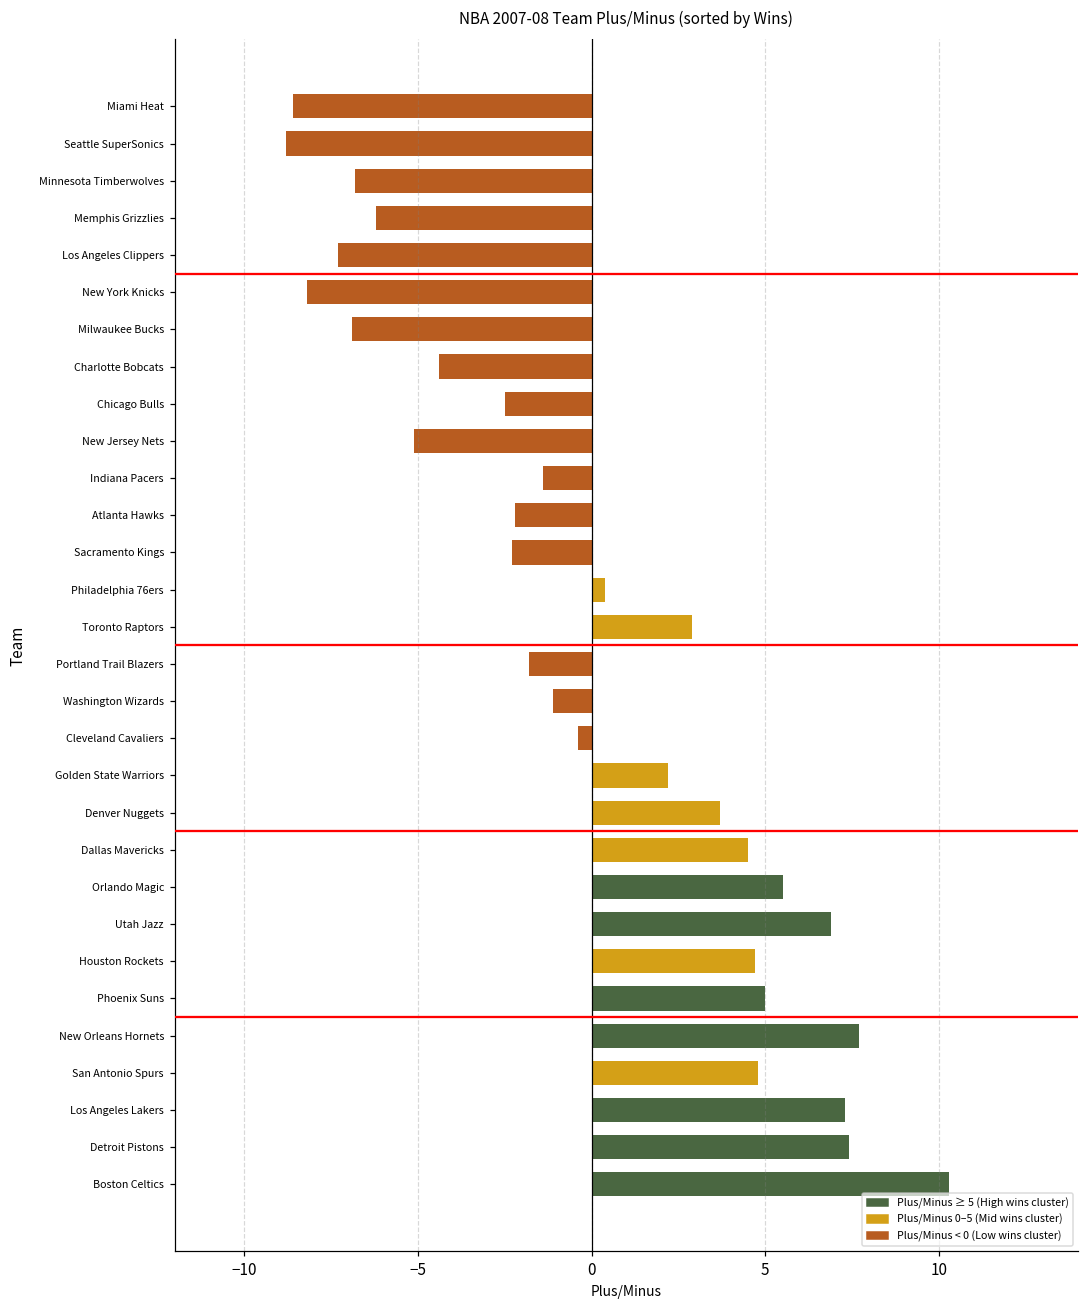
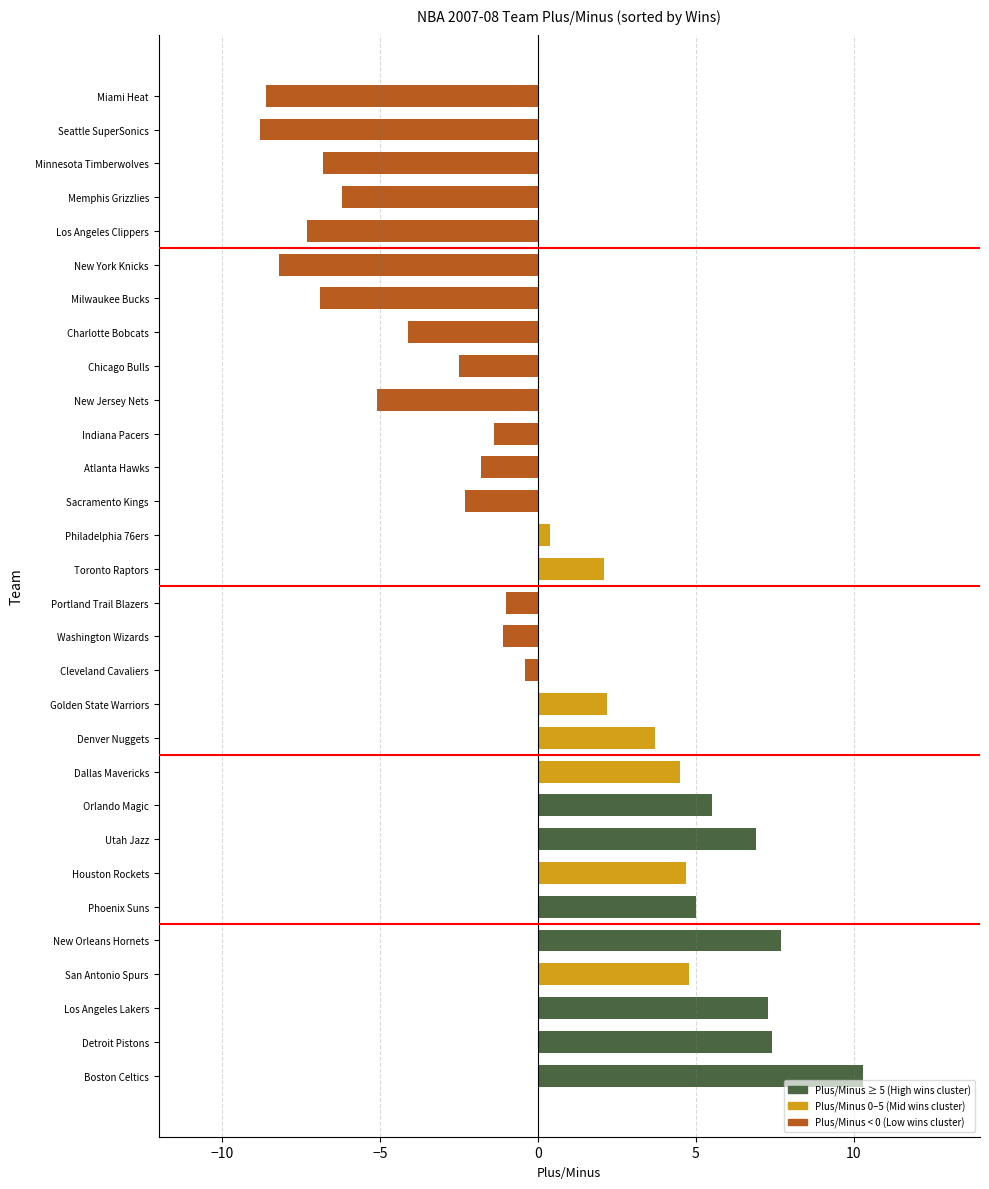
Charlotte Bobcats: -4.4 -> -4.1
Atlanta Hawks: -2.2 -> -1.8
Toronto Raptors: 2.9 -> 2.1
Portland Trail Blazers: -1.8 -> -1.0
